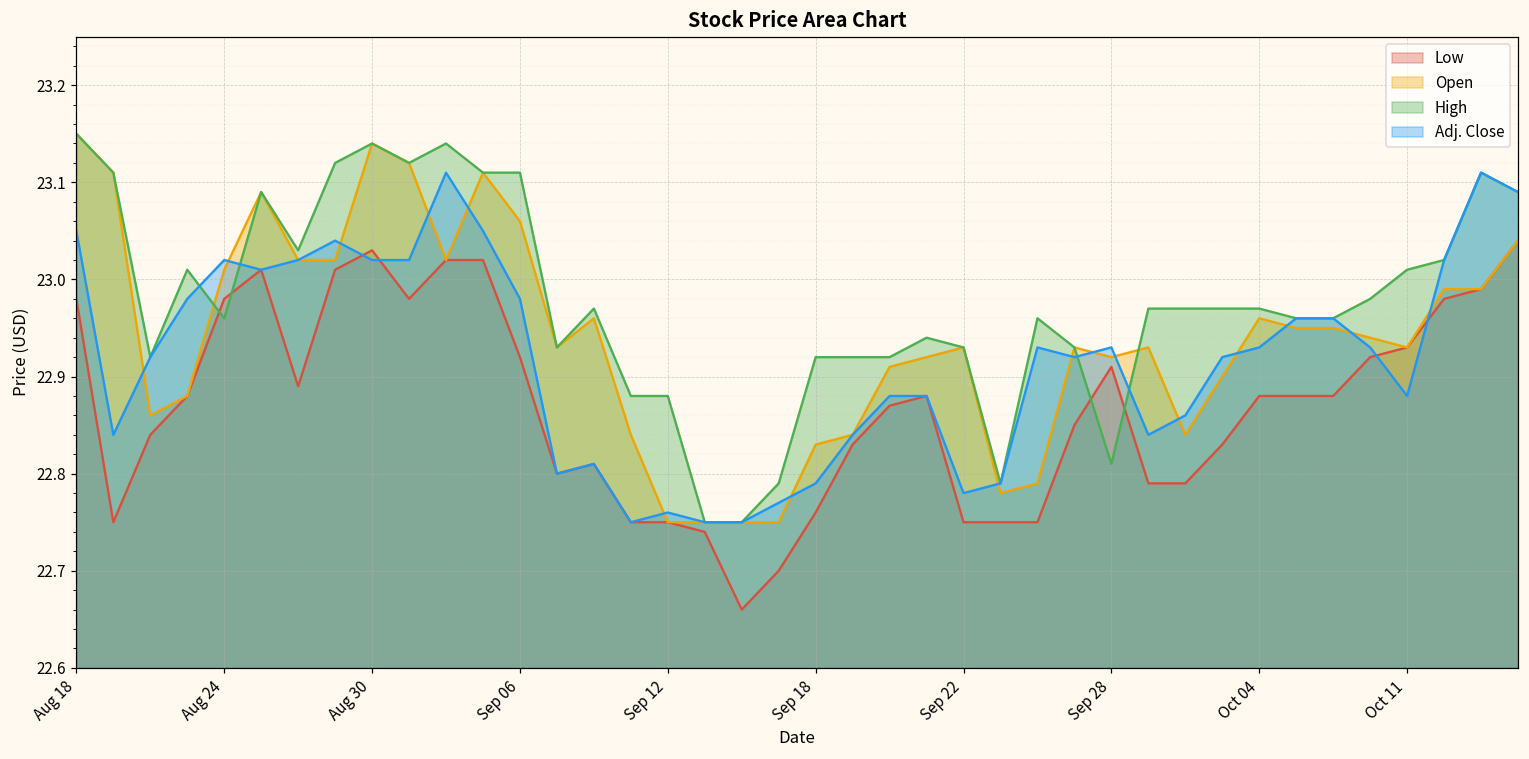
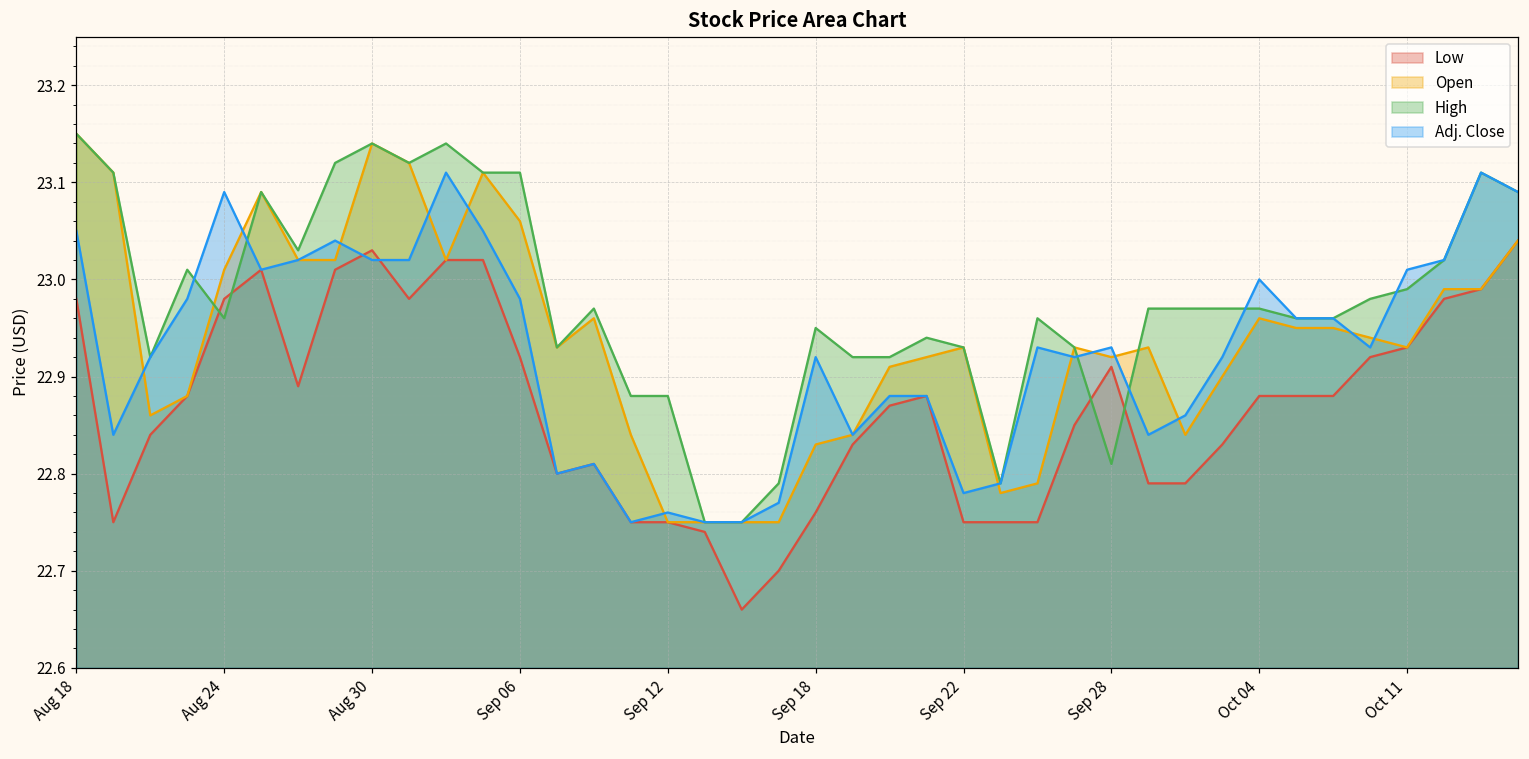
Adj. Close, Aug 24: 23.02 -> 23.09
High, Sep 18: 22.92 -> 22.95
Adj. Close, Sep 18: 22.79 -> 22.92
Adj. Close, Oct 04: 22.93 -> 23.00
High, Oct 11: 23.01 -> 22.99
Adj. Close, Oct 11: 22.88 -> 23.01
